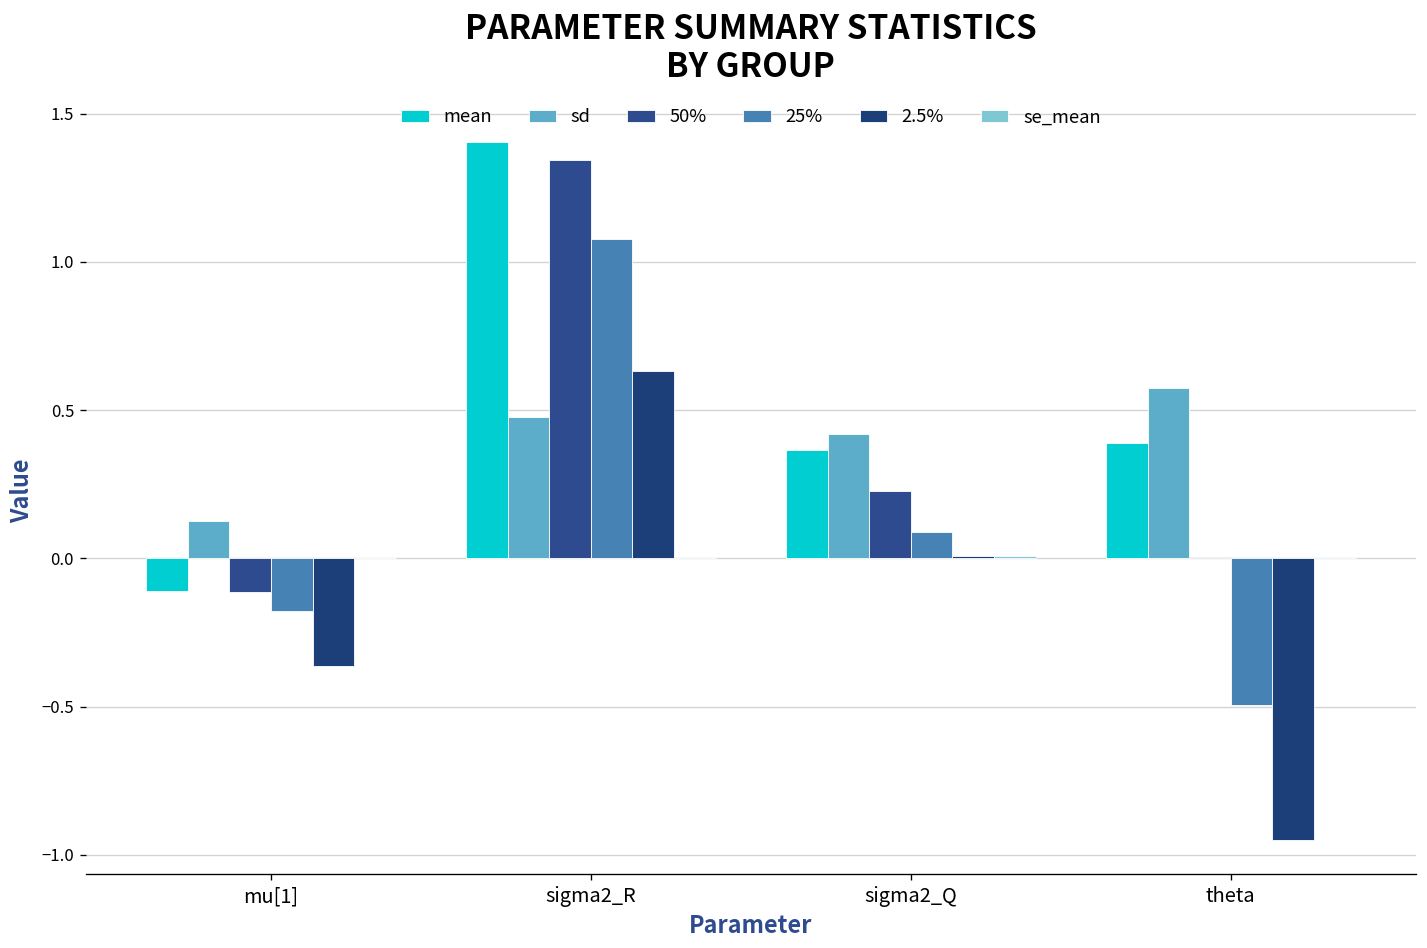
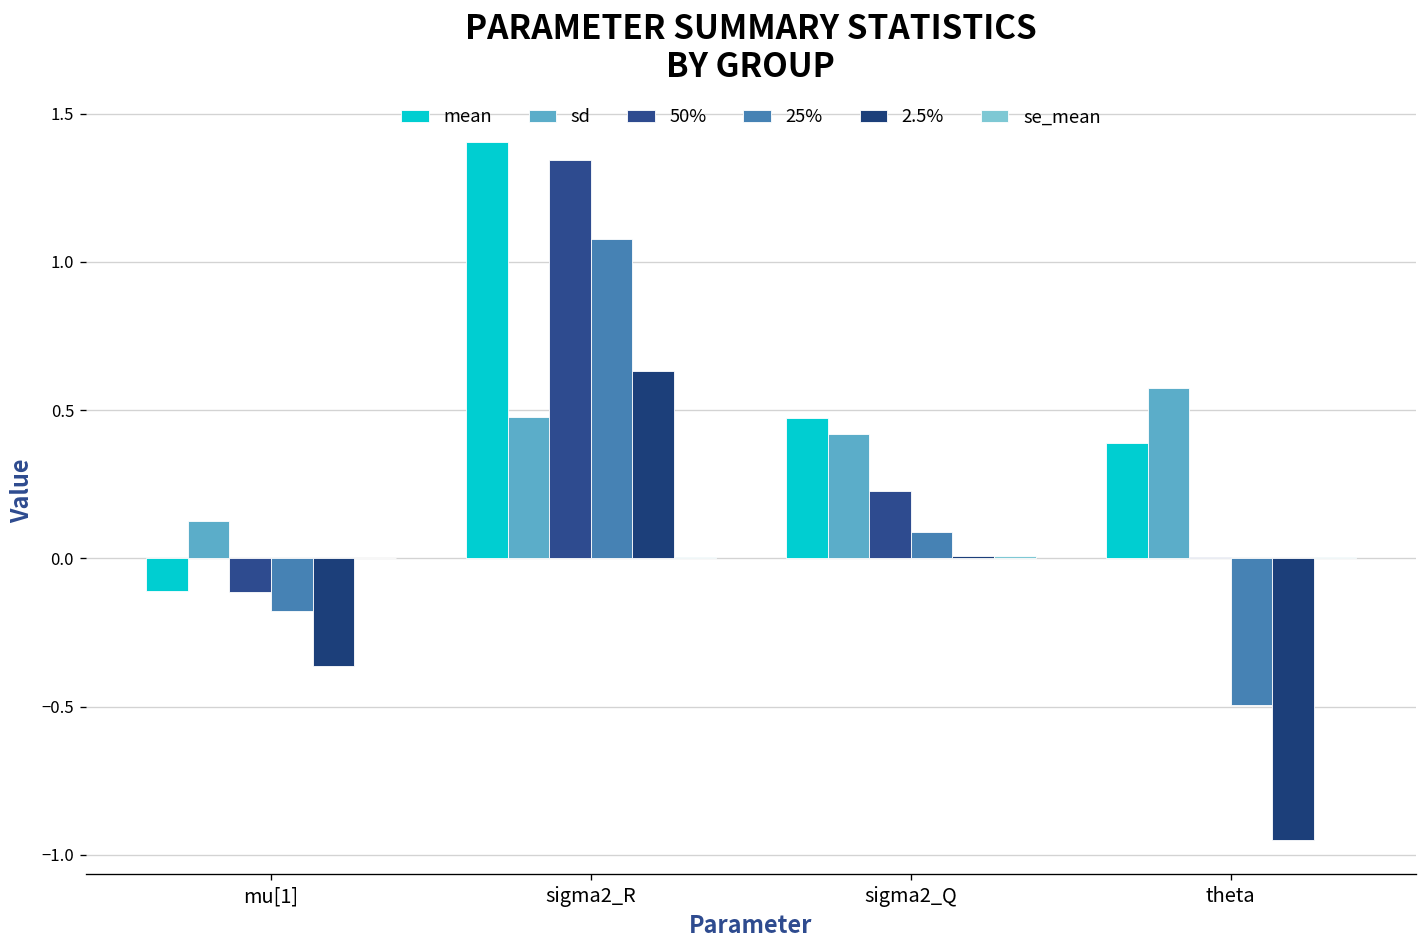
mean, sigma2_Q: 0.37 -> 0.47
